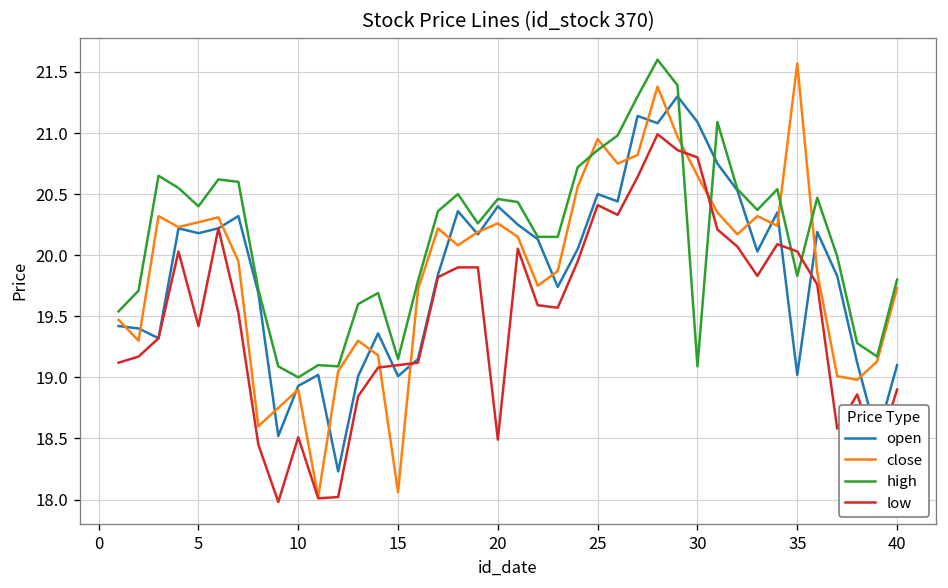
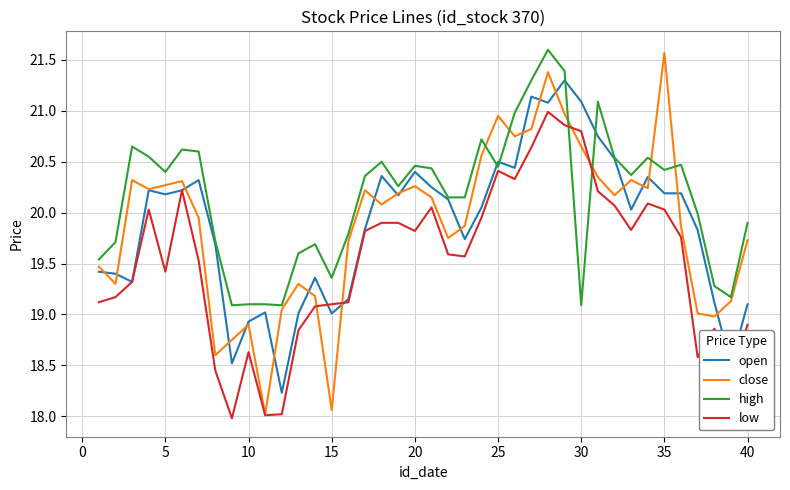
high, 10: 19.0 -> 19.1
low, 10: 18.51 -> 18.63
high, 15: 19.15 -> 19.36
low, 20: 18.49 -> 19.82
high, 25: 20.86 -> 20.45
open, 35: 19.02 -> 20.19
high, 35: 19.83 -> 20.42
high, 40: 19.8 -> 19.9
